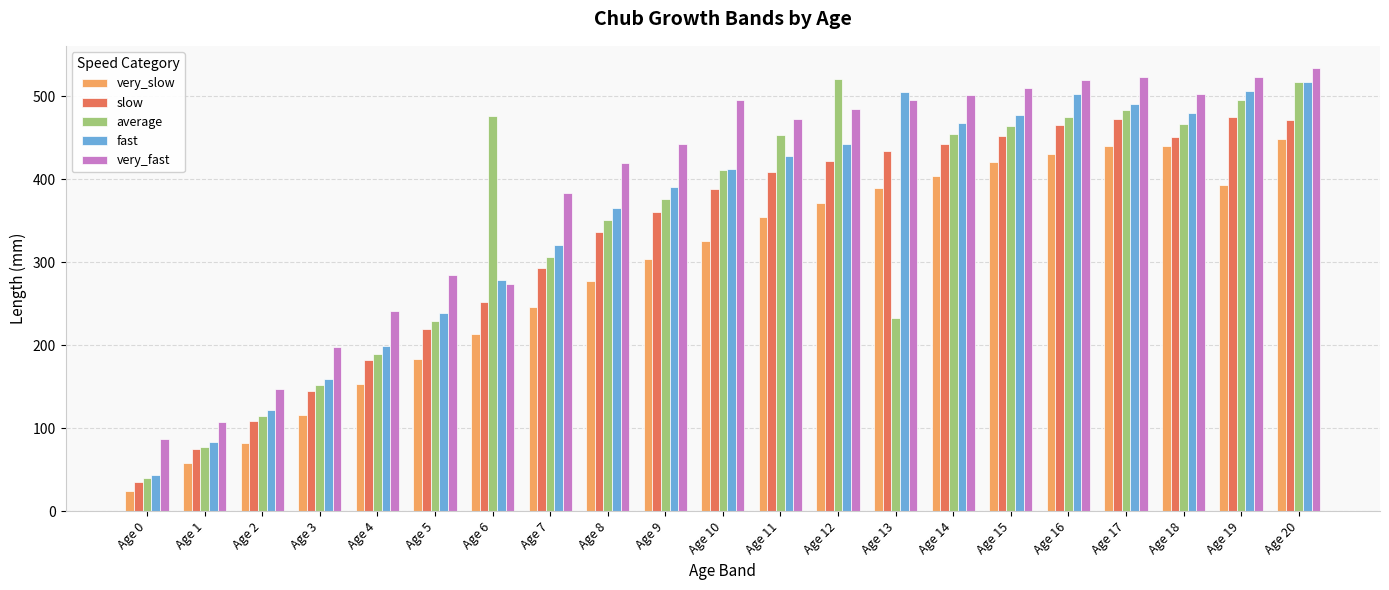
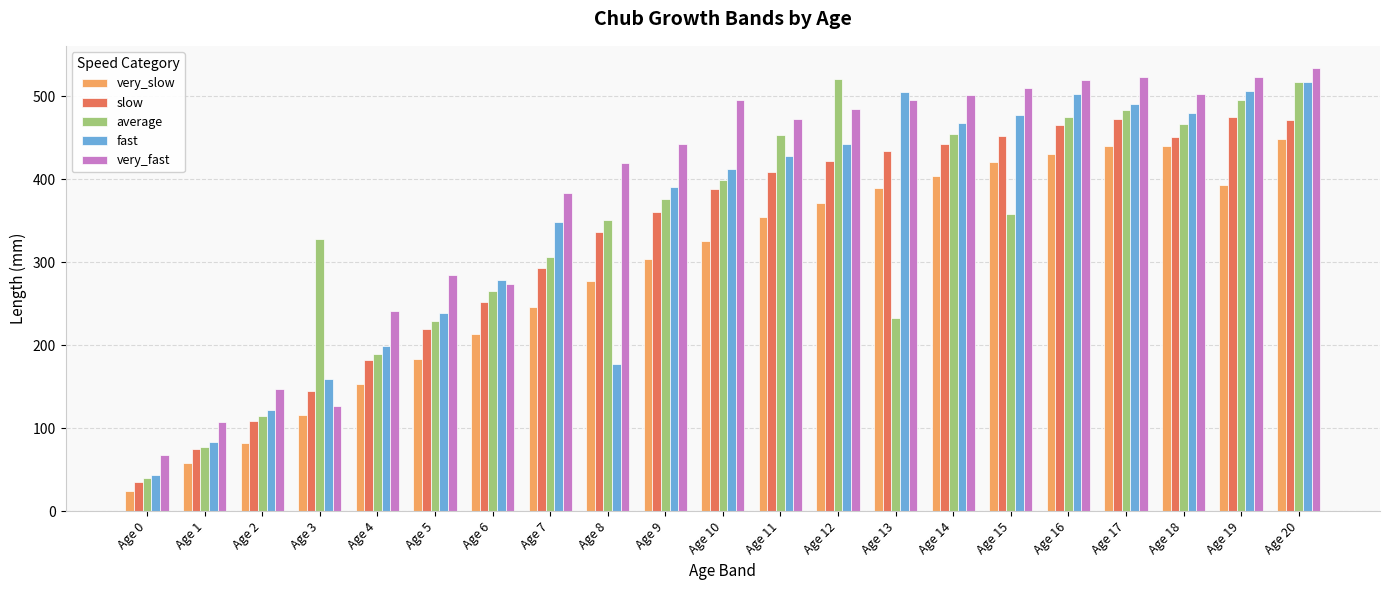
very_fast, Age 0: 90 -> 70
average, Age 3: 150 -> 330
very_fast, Age 3: 200 -> 130
average, Age 6: 480 -> 270
fast, Age 7: 320 -> 350
fast, Age 8: 370 -> 180
average, Age 10: 410 -> 400
average, Age 15: 460 -> 360
